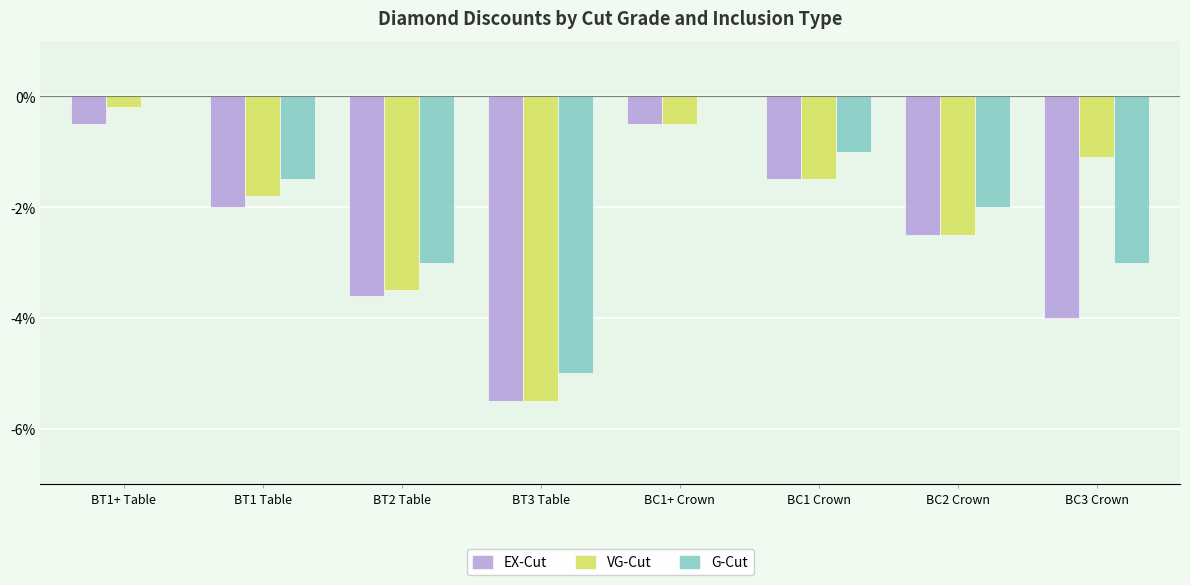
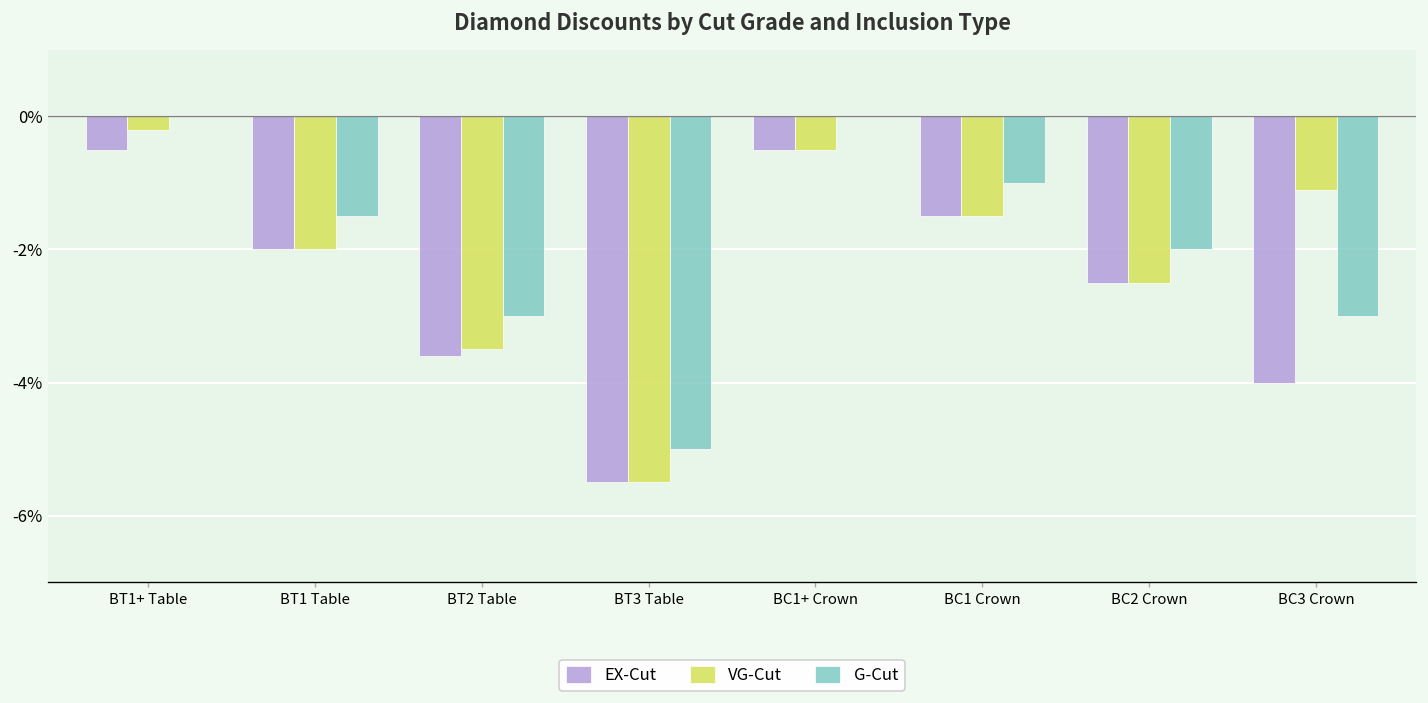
VG-Cut, BT1 Table: -1.8% -> -2.0%
